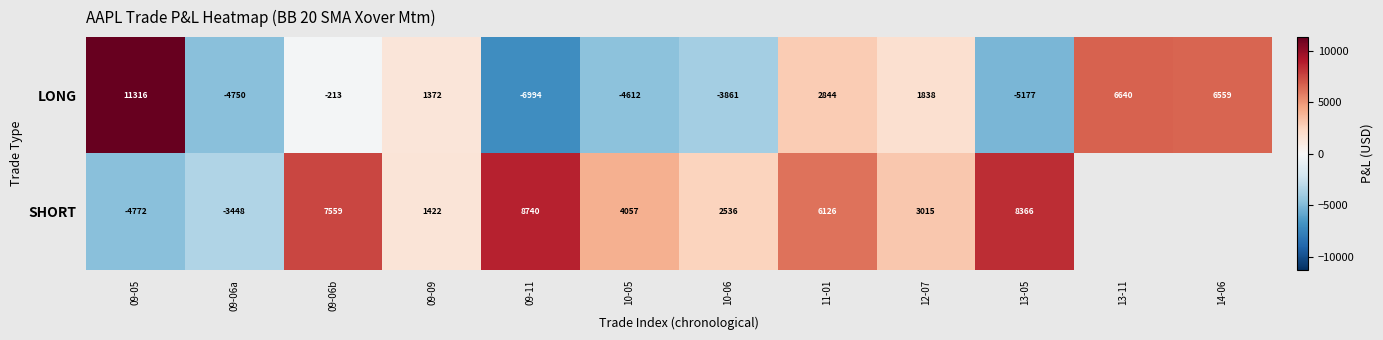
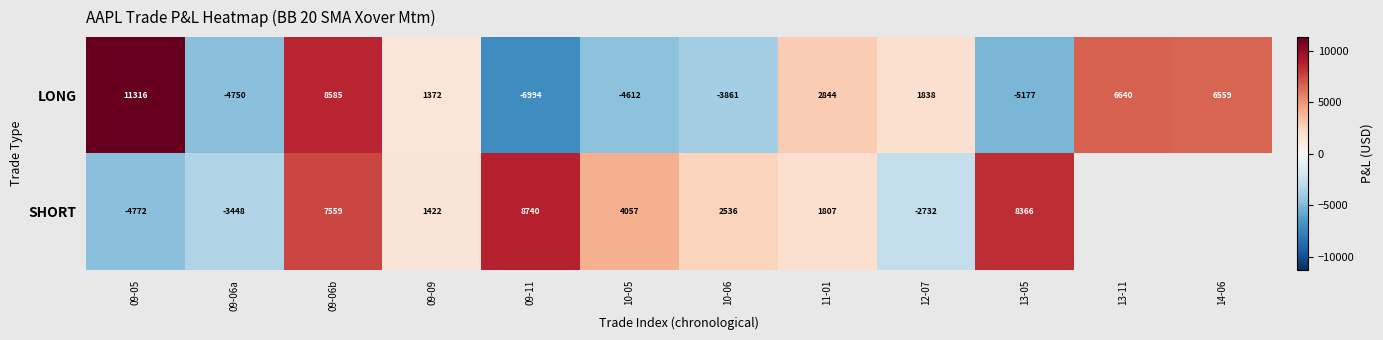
LONG, 09-06b: -213 -> 8585
SHORT, 11-01: 6126 -> 1807
SHORT, 12-07: 3015 -> -2732
